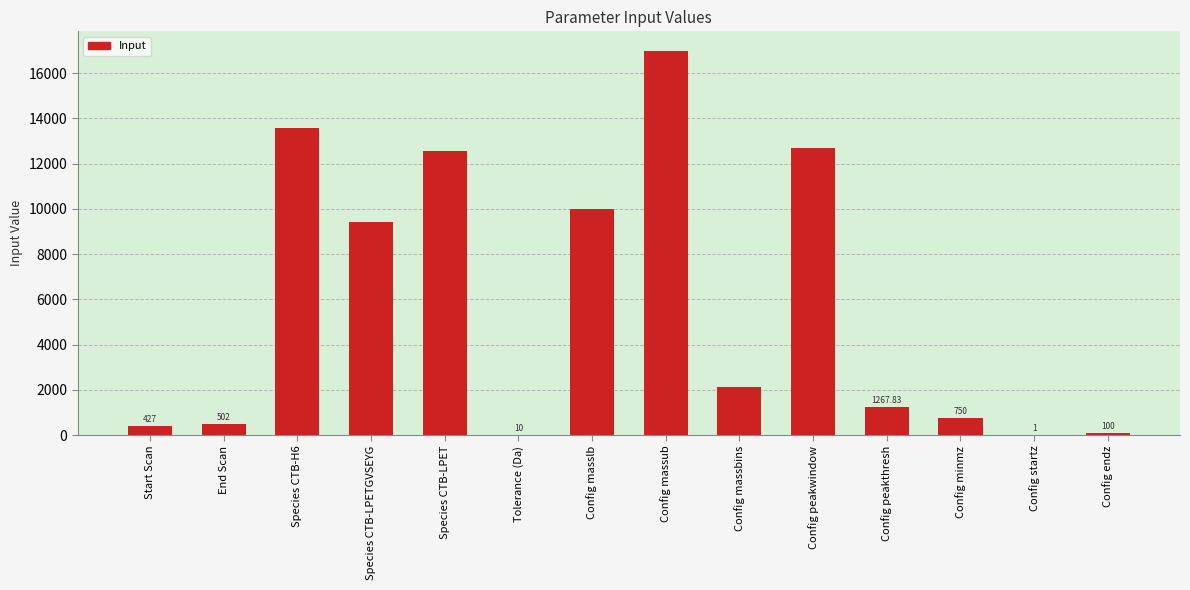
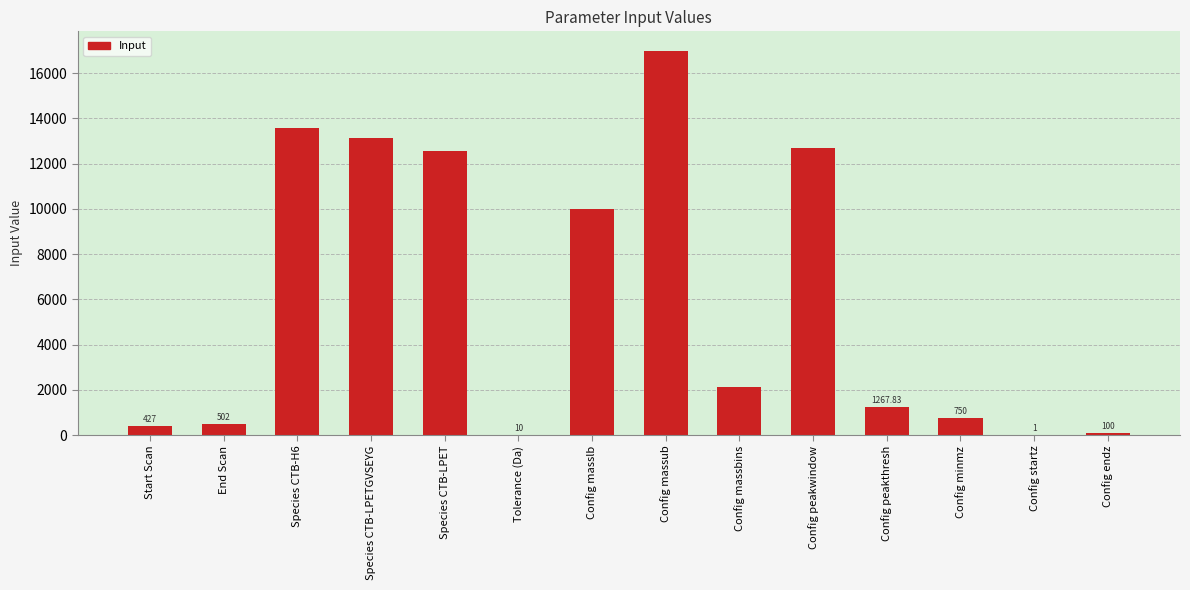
Species CTB-LPETGVSEYG: 9400 -> 13200
